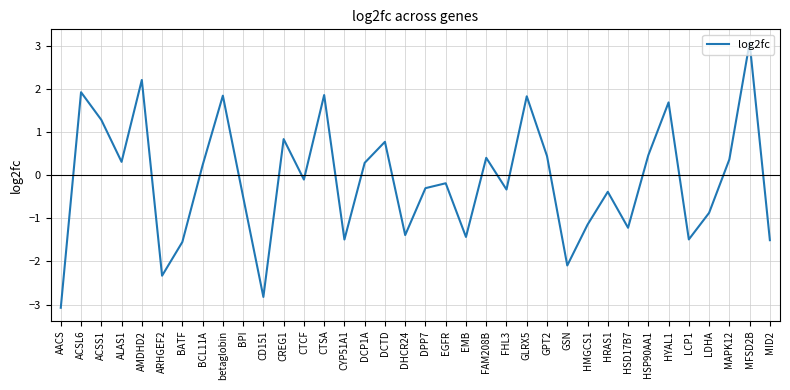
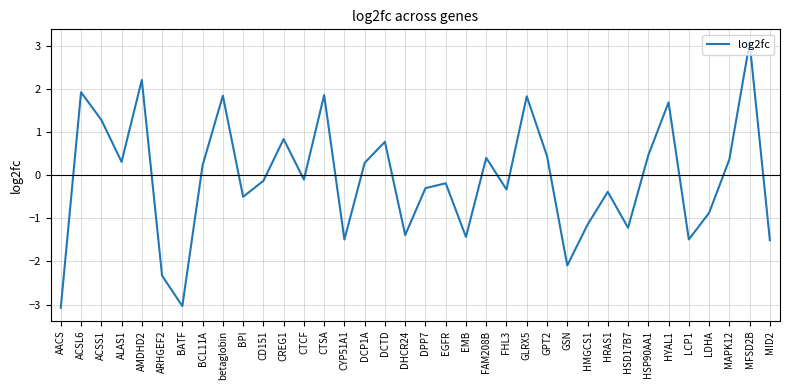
BATF: -1.5 -> -3.0
CD151: -2.8 -> -0.1
